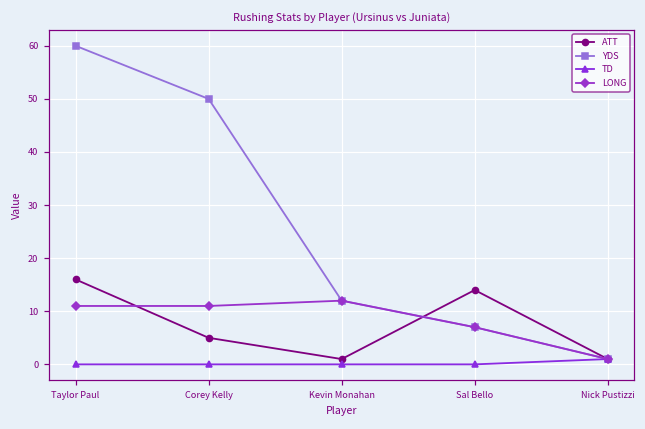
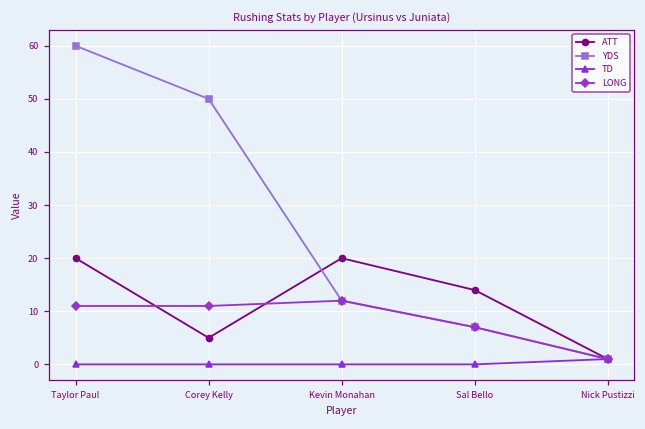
ATT, Taylor Paul: 16 -> 20
ATT, Kevin Monahan: 1 -> 20
